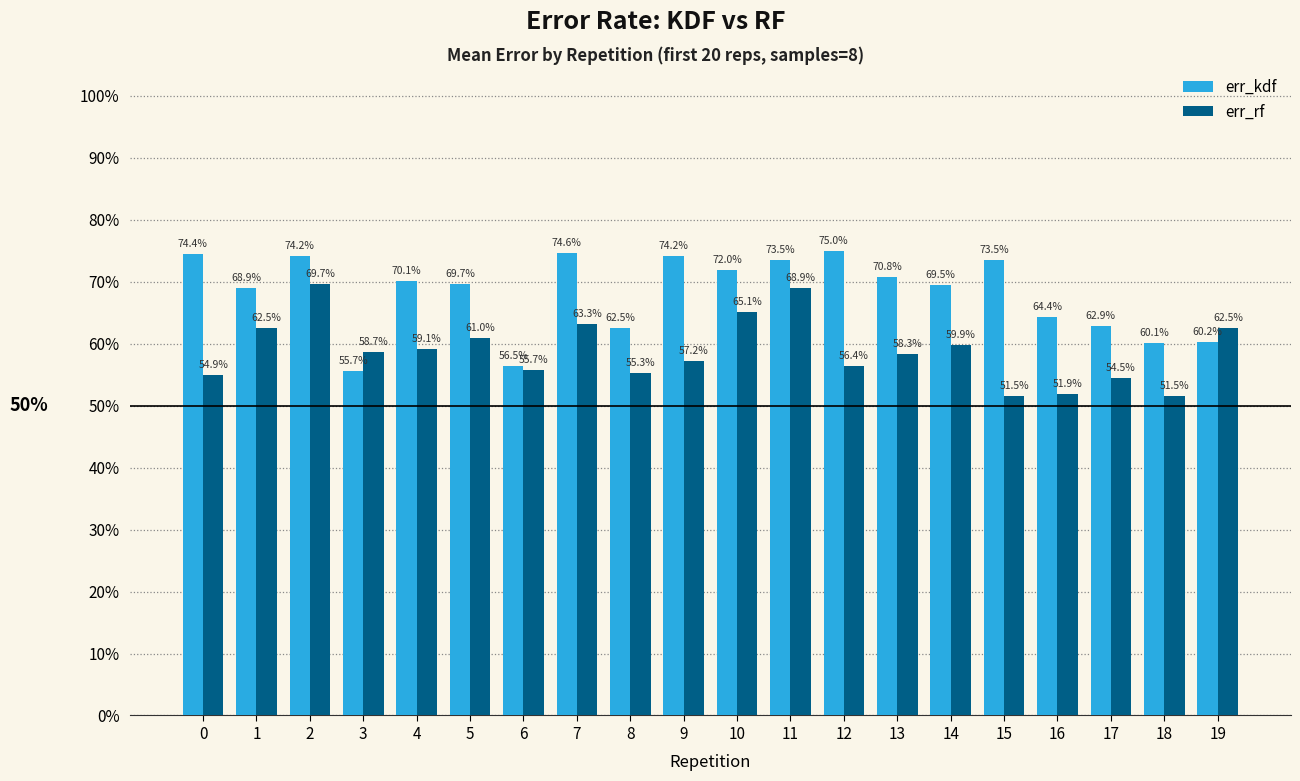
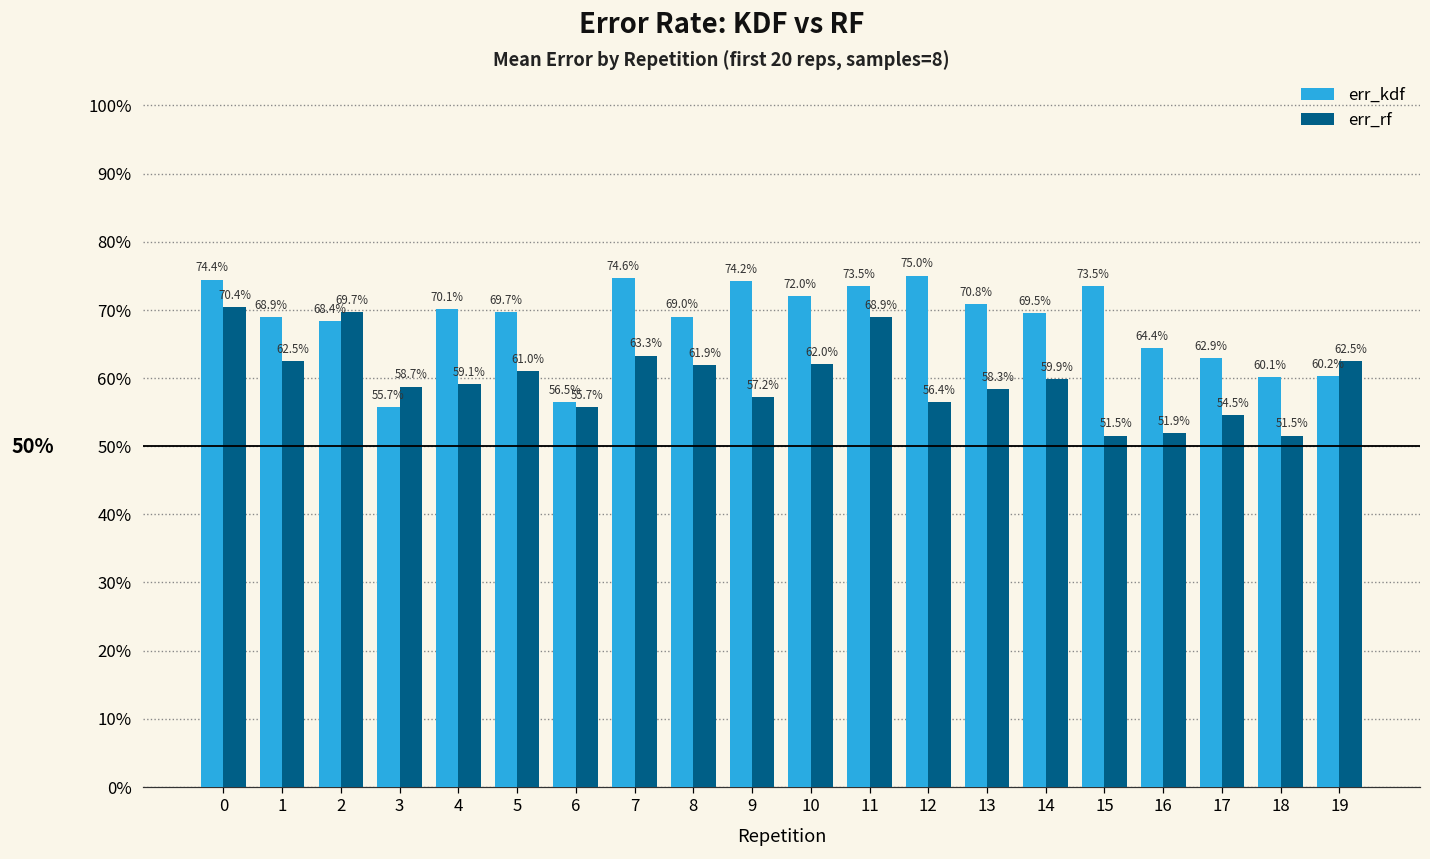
err_rf, 0: 54.9% -> 70.4%
err_kdf, 2: 74.2% -> 68.4%
err_kdf, 8: 62.5% -> 69.0%
err_rf, 8: 55.3% -> 61.9%
err_rf, 10: 65.1% -> 62.0%
